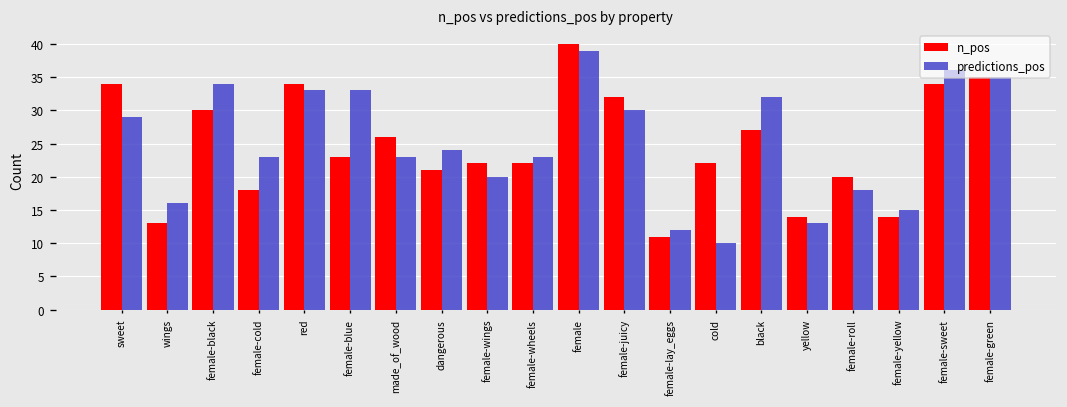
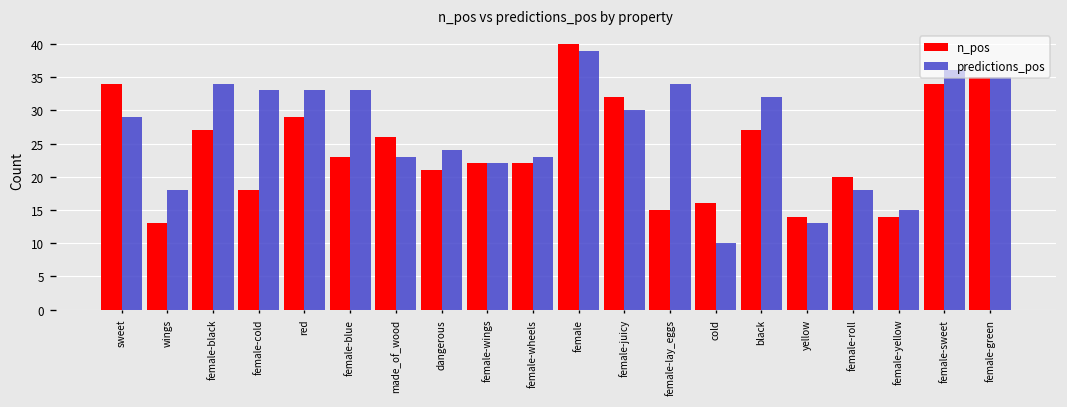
predictions_pos, wings: 16 -> 18
n_pos, female-black: 30 -> 27
predictions_pos, female-cold: 23 -> 33
n_pos, red: 34 -> 29
predictions_pos, female-wings: 20 -> 22
n_pos, female-lay_eggs: 11 -> 15
predictions_pos, female-lay_eggs: 12 -> 34
n_pos, cold: 22 -> 16
